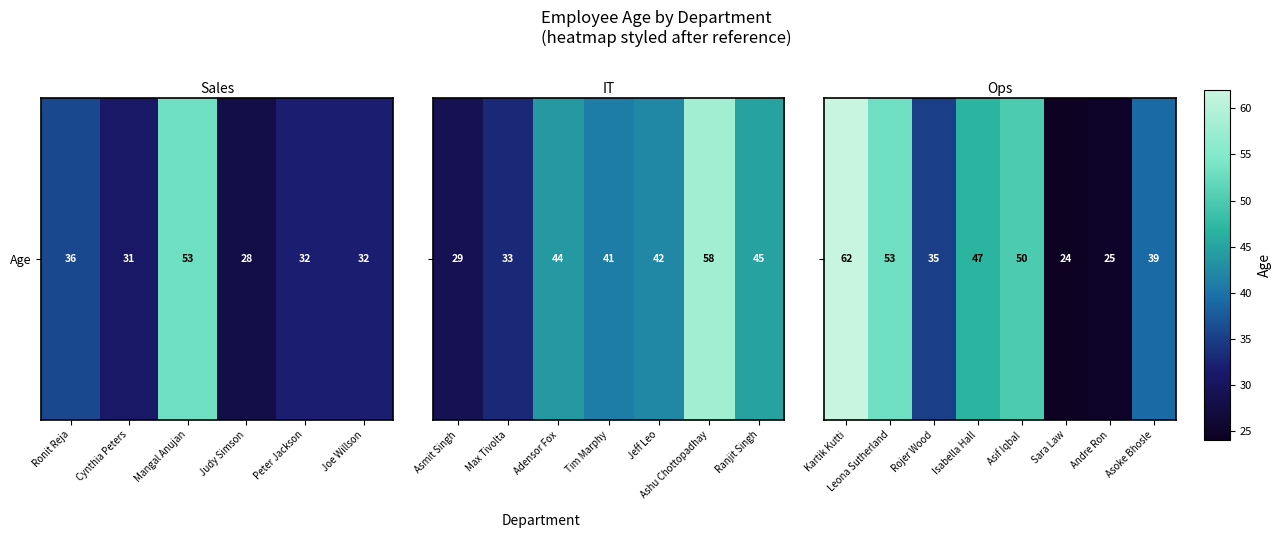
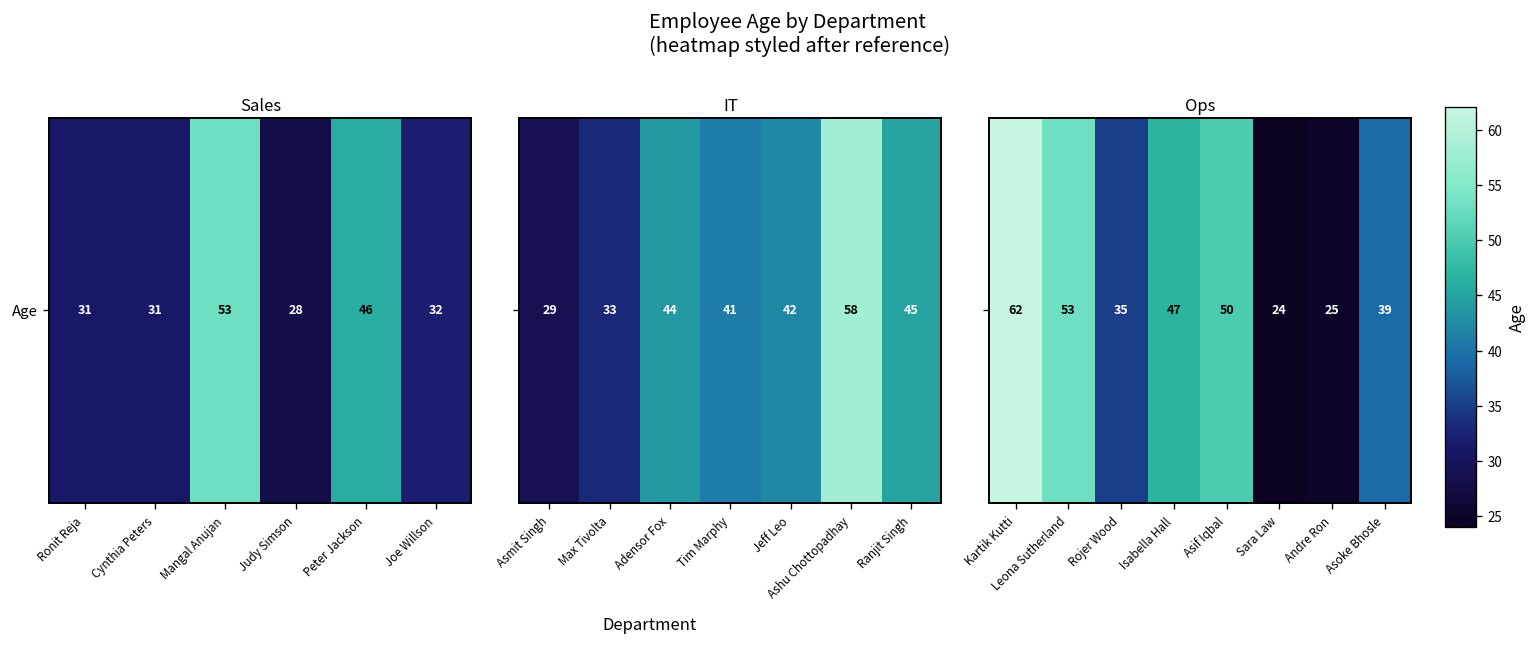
Sales, Age, Ronit Reja: 36 -> 31
Sales, Age, Peter Jackson: 32 -> 46
